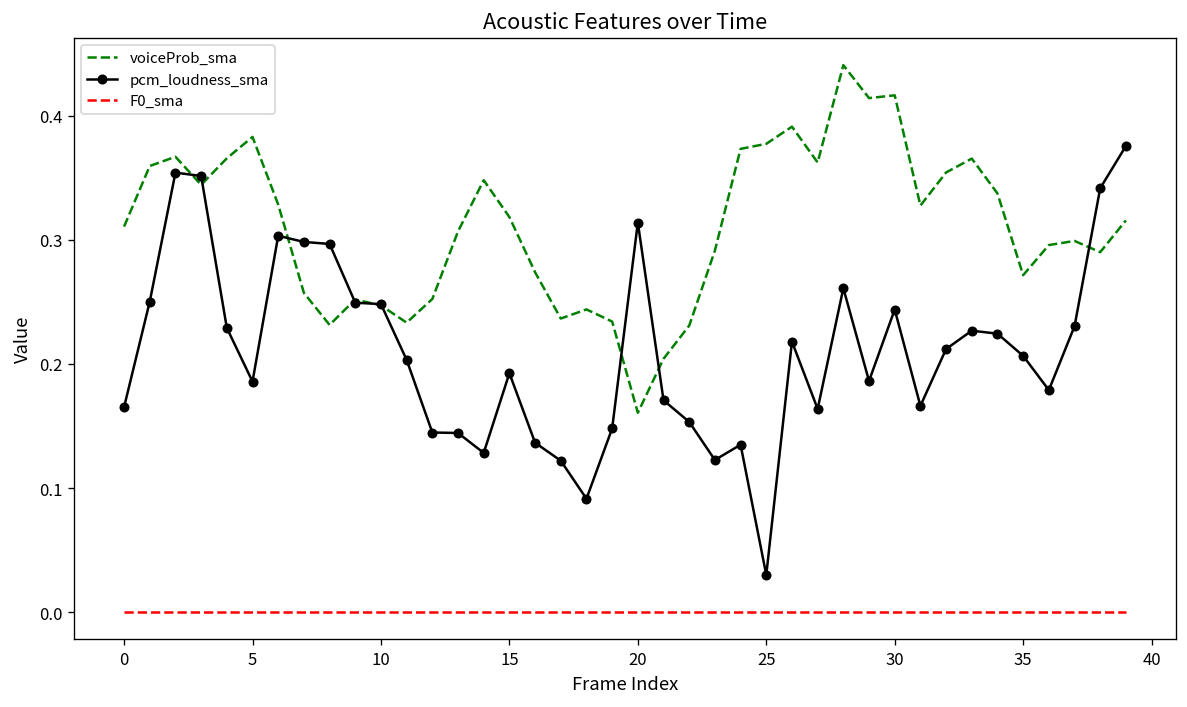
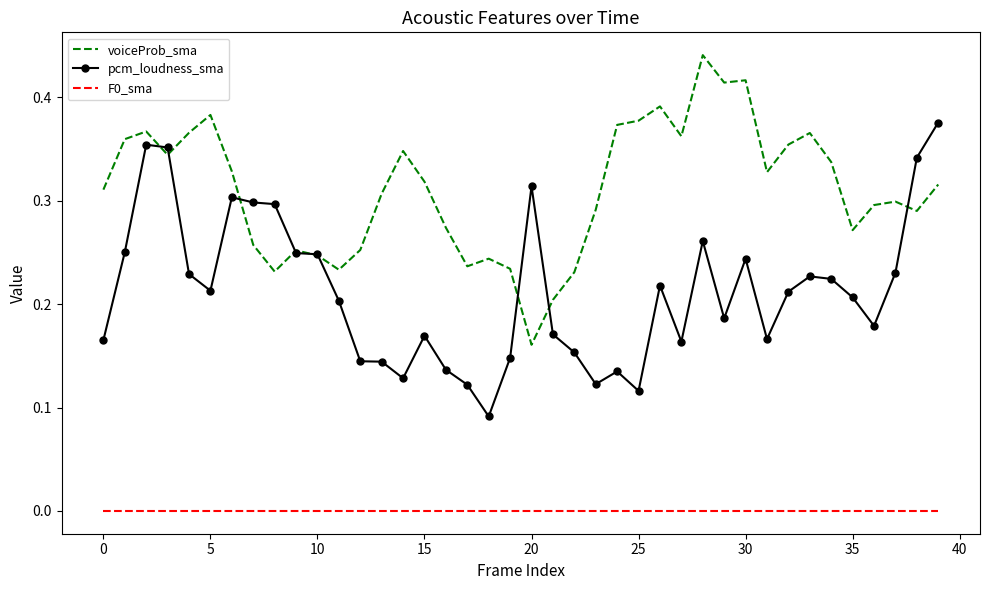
pcm_loudness_sma, 5: 0.186 -> 0.213
pcm_loudness_sma, 15: 0.193 -> 0.169
pcm_loudness_sma, 25: 0.030 -> 0.116
